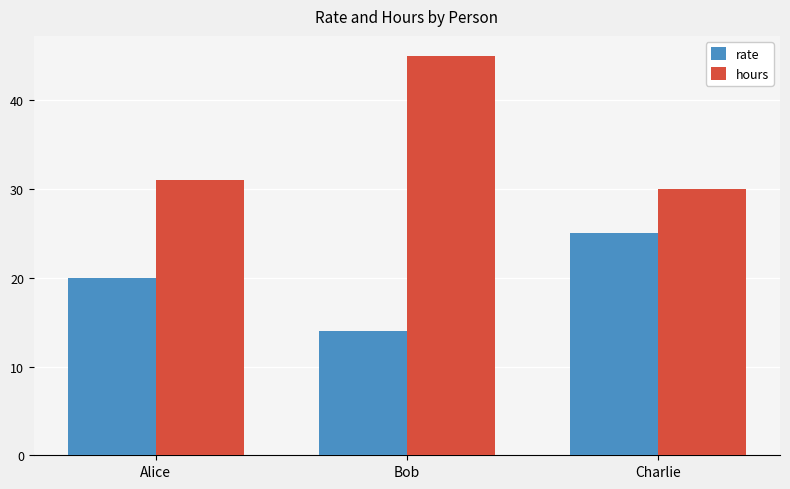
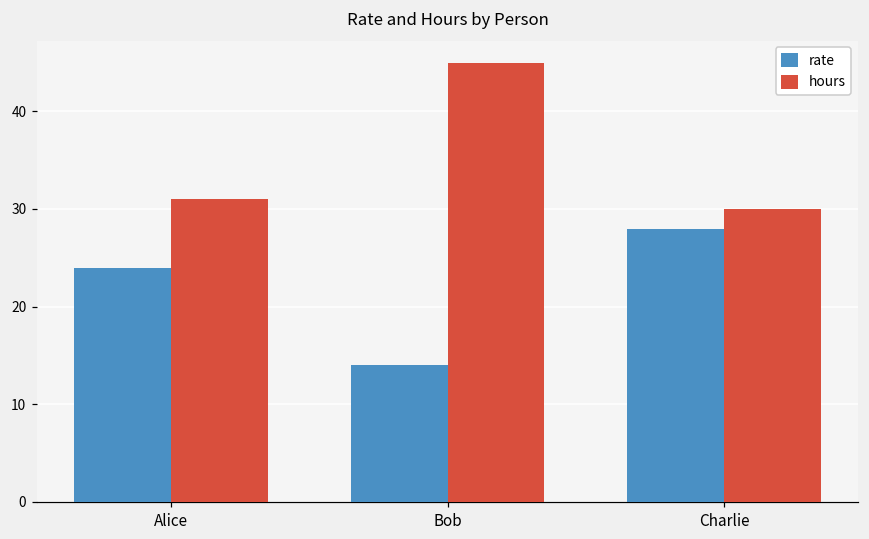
rate, Alice: 20 -> 24
rate, Charlie: 25 -> 28
